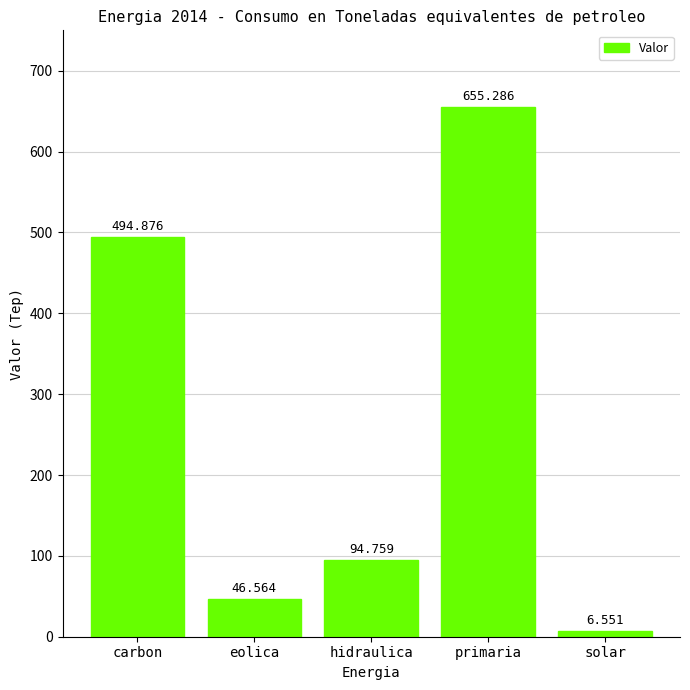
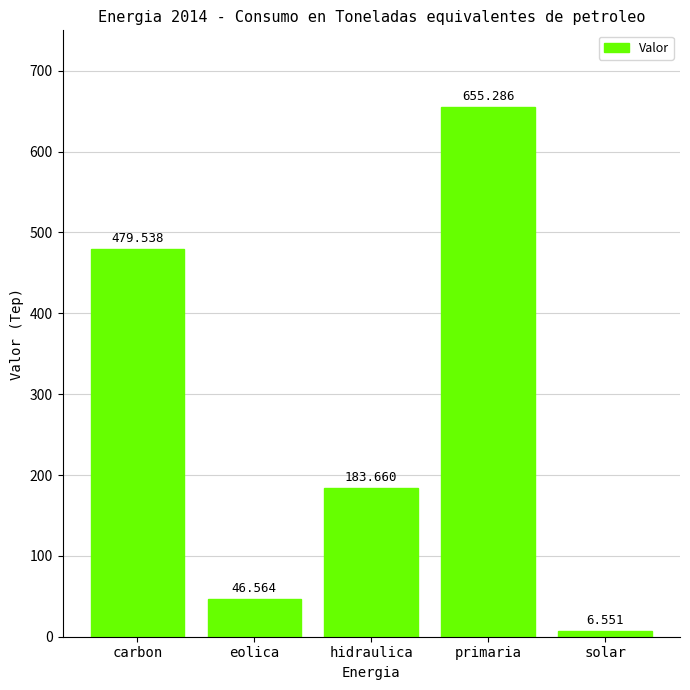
carbon: 494.876 -> 479.538
hidraulica: 94.759 -> 183.660
